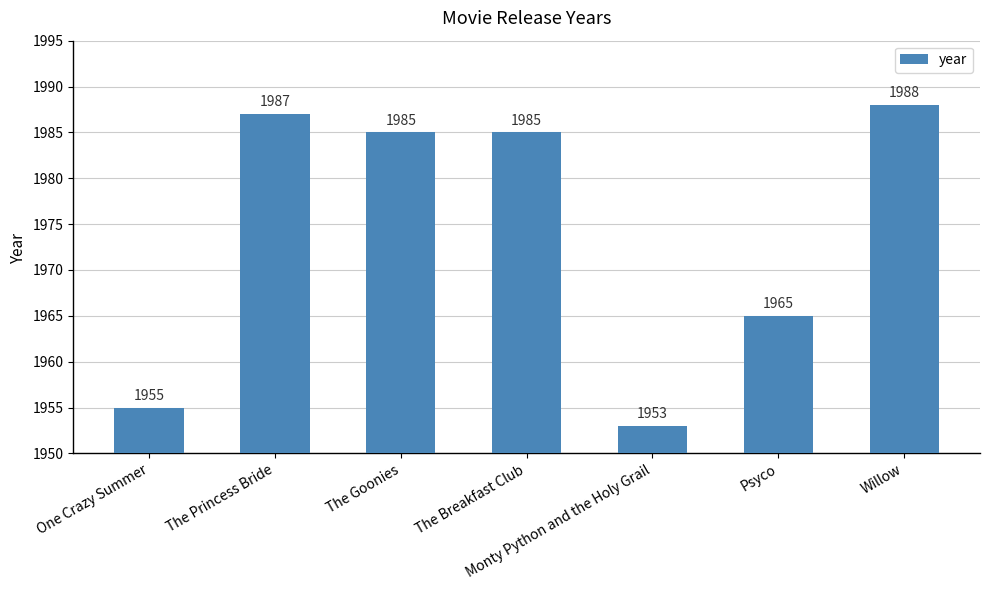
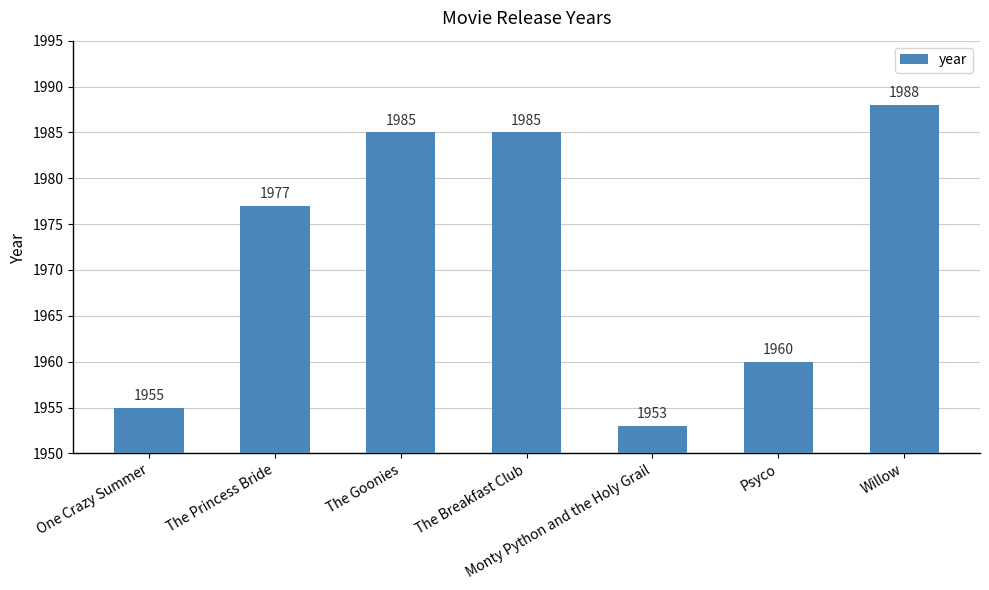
The Princess Bride: 1987 -> 1977
Psyco: 1965 -> 1960
